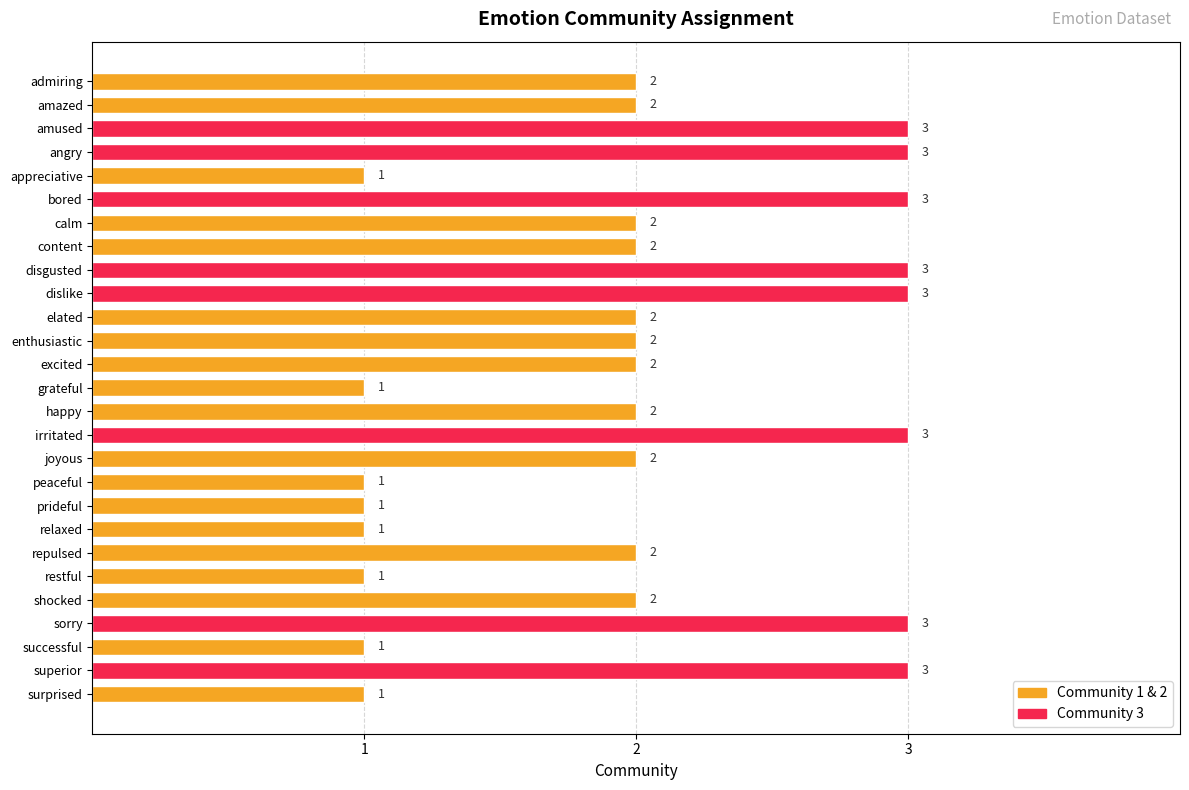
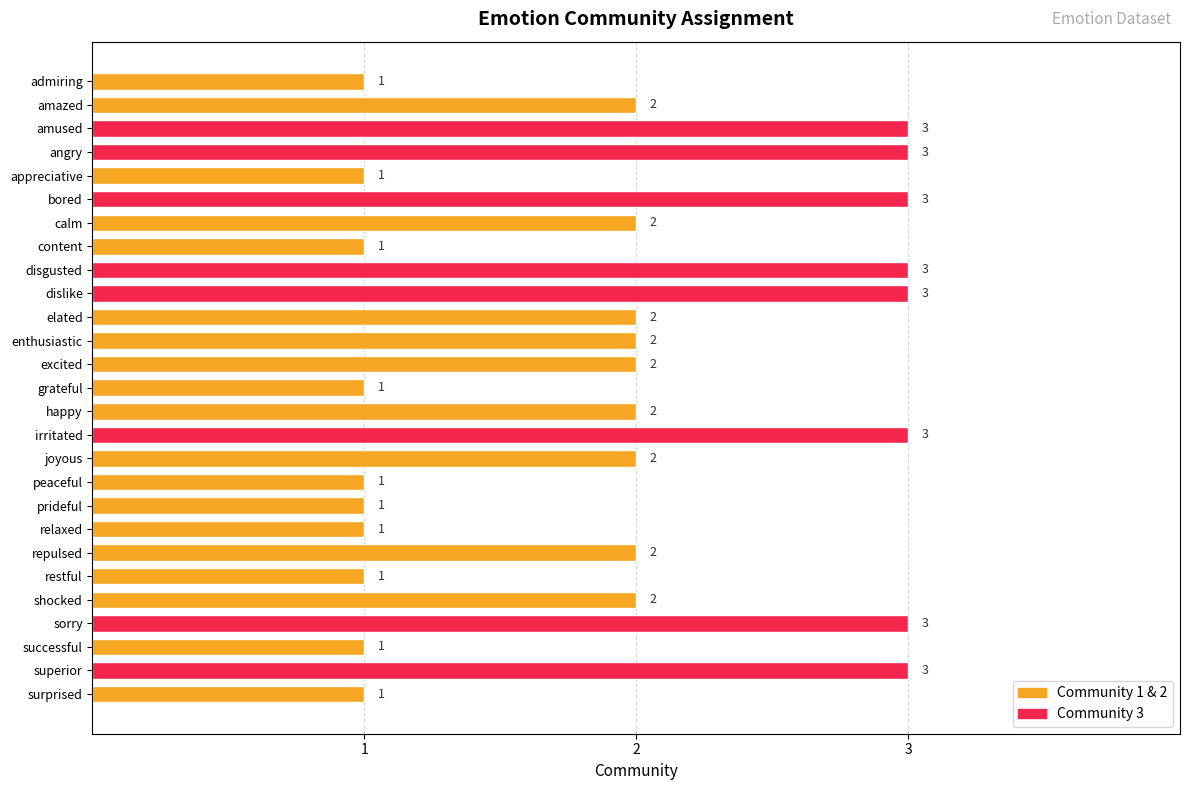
admiring: 2 -> 1
content: 2 -> 1
